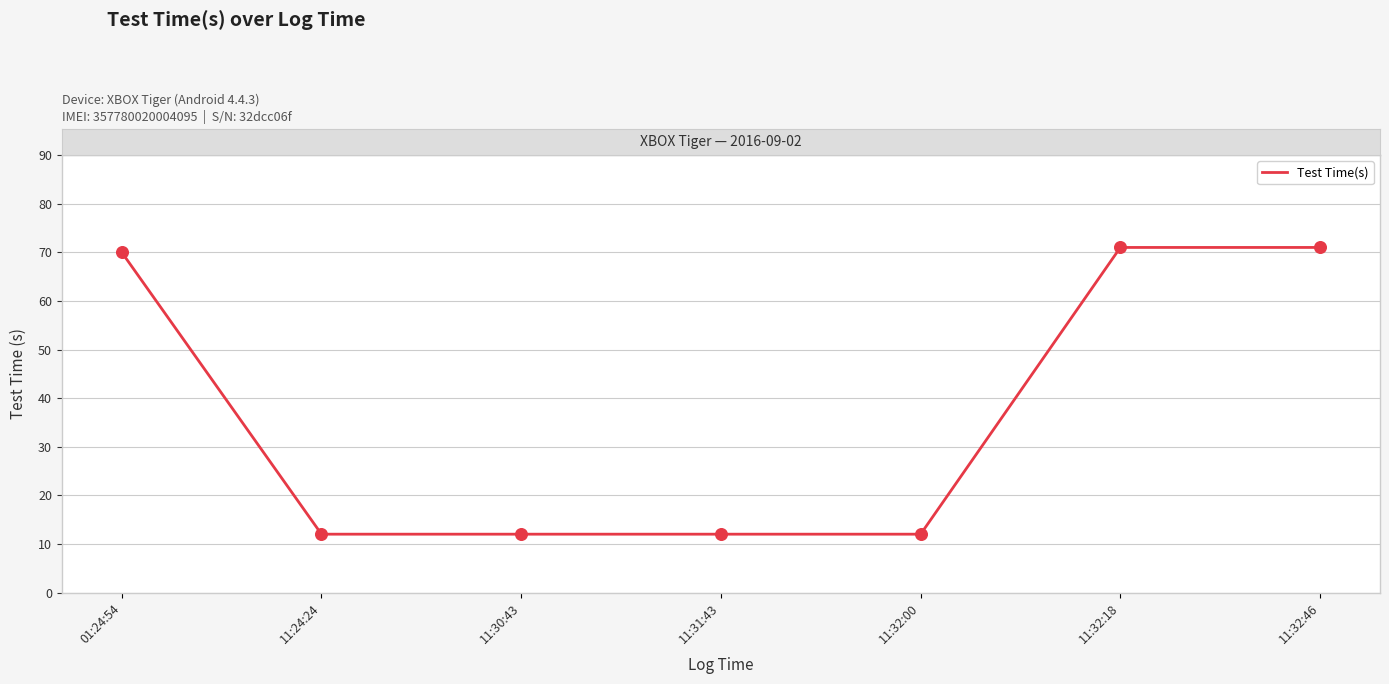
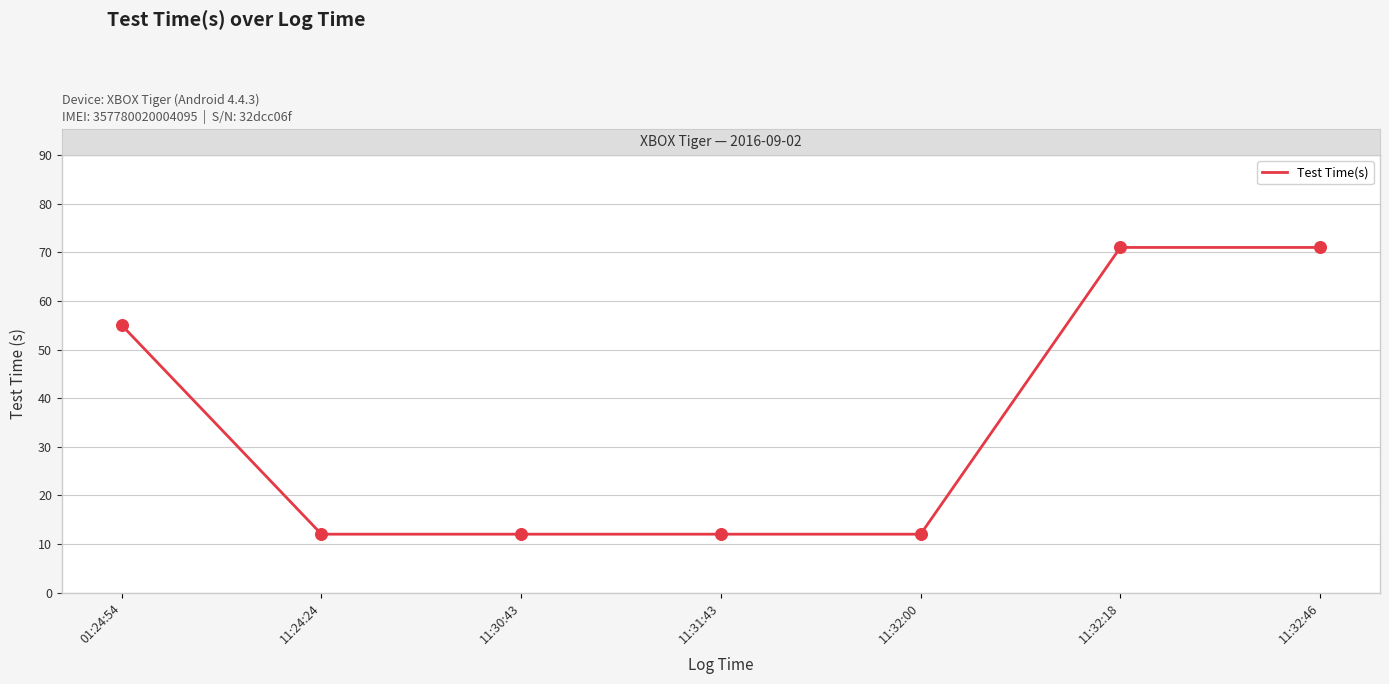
01:24:54: 70 -> 55
